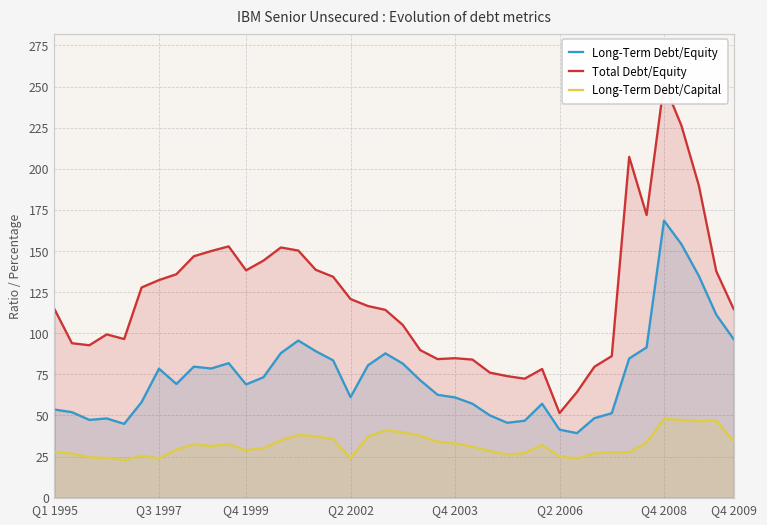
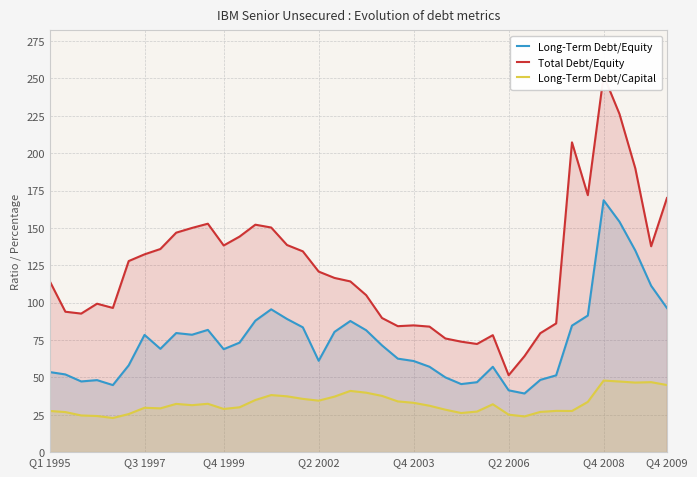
Long-Term Debt/Capital, Q3 1997: 24 -> 30
Long-Term Debt/Capital, Q2 2002: 24 -> 34
Total Debt/Equity, Q4 2009: 115 -> 170
Long-Term Debt/Capital, Q4 2009: 34 -> 45
